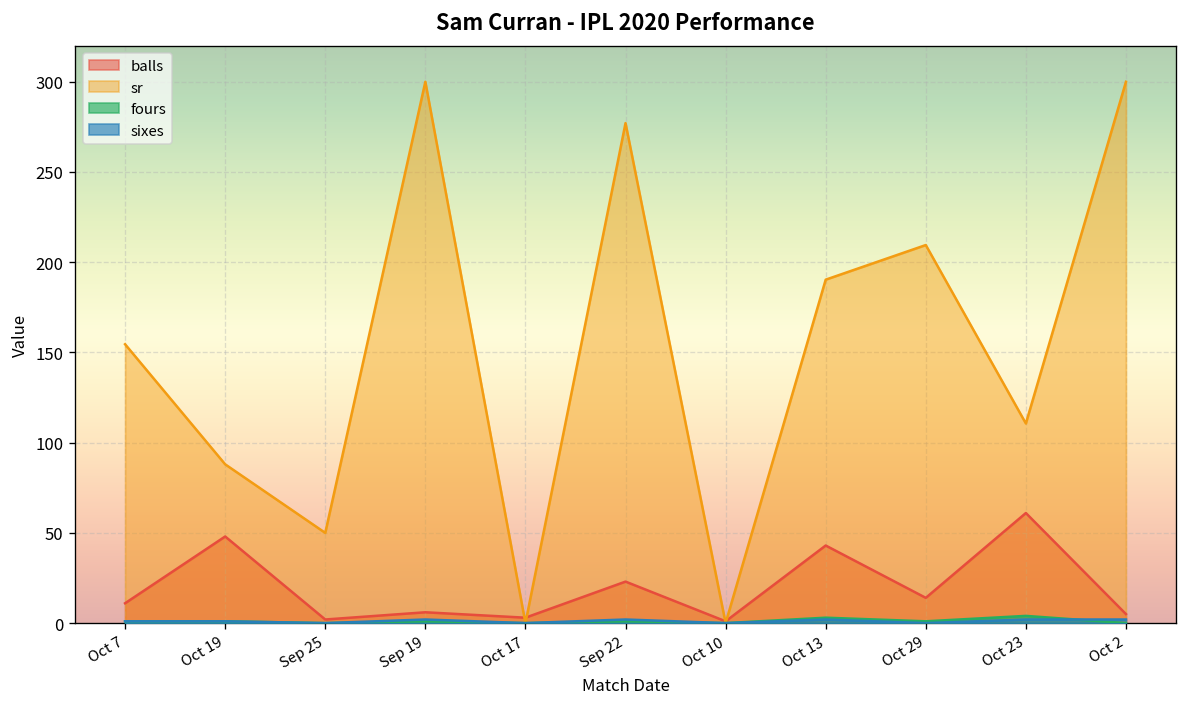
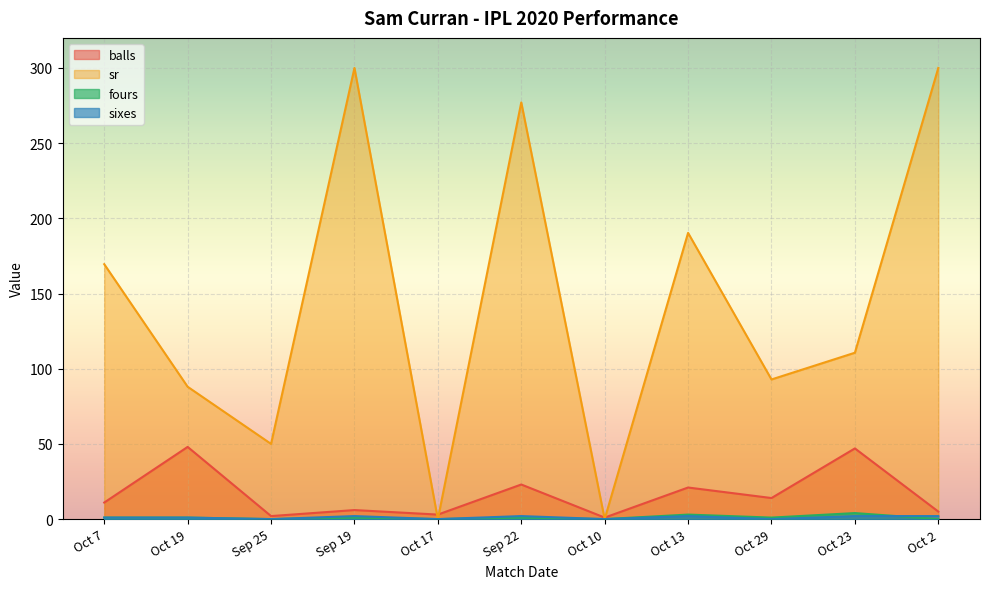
sr, Oct 7: 155 -> 170
balls, Oct 13: 43 -> 21
sr, Oct 29: 210 -> 93
balls, Oct 23: 61 -> 47
